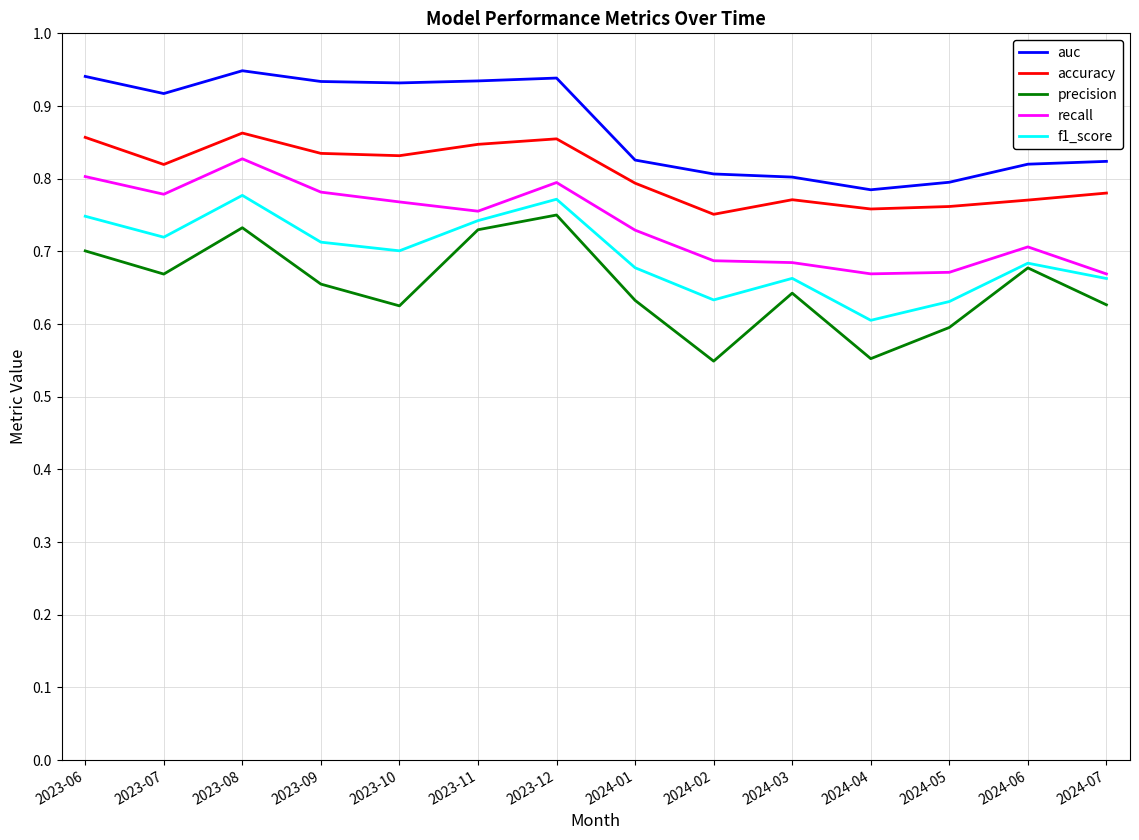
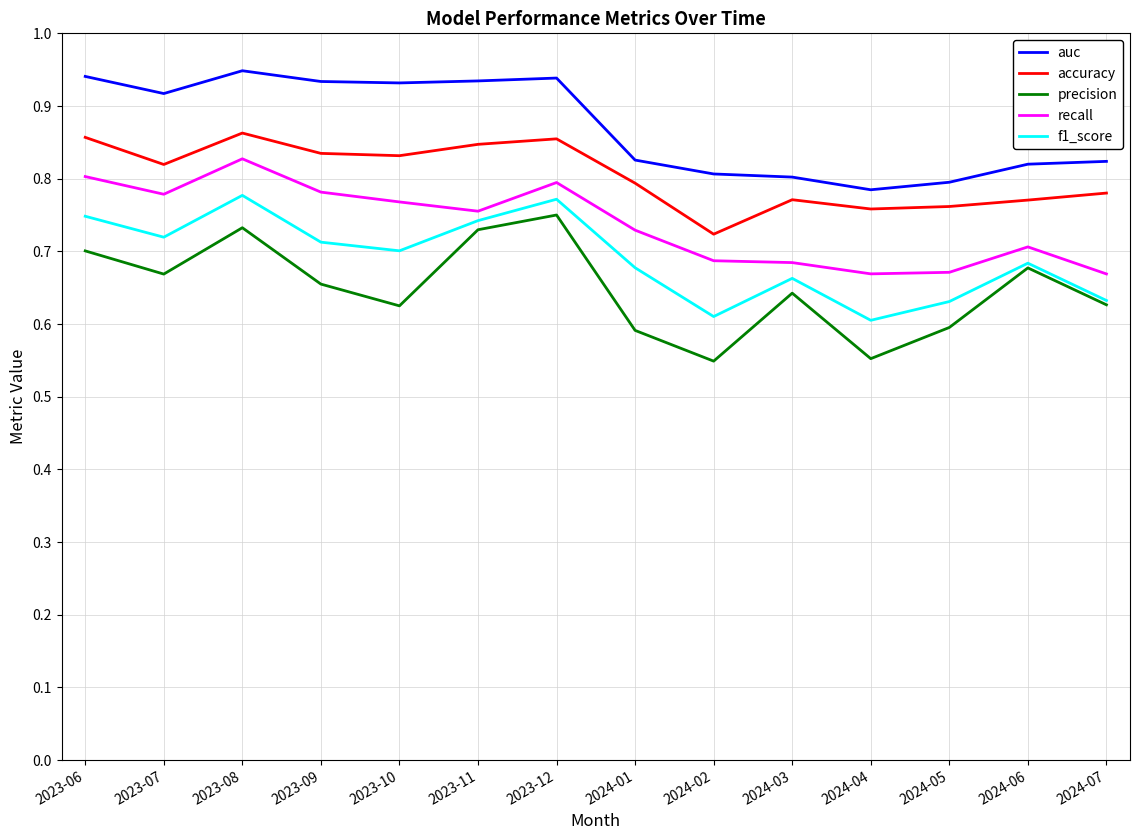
precision, 2024-01: 0.63 -> 0.59
accuracy, 2024-02: 0.75 -> 0.72
f1_score, 2024-02: 0.63 -> 0.61
f1_score, 2024-07: 0.66 -> 0.63
